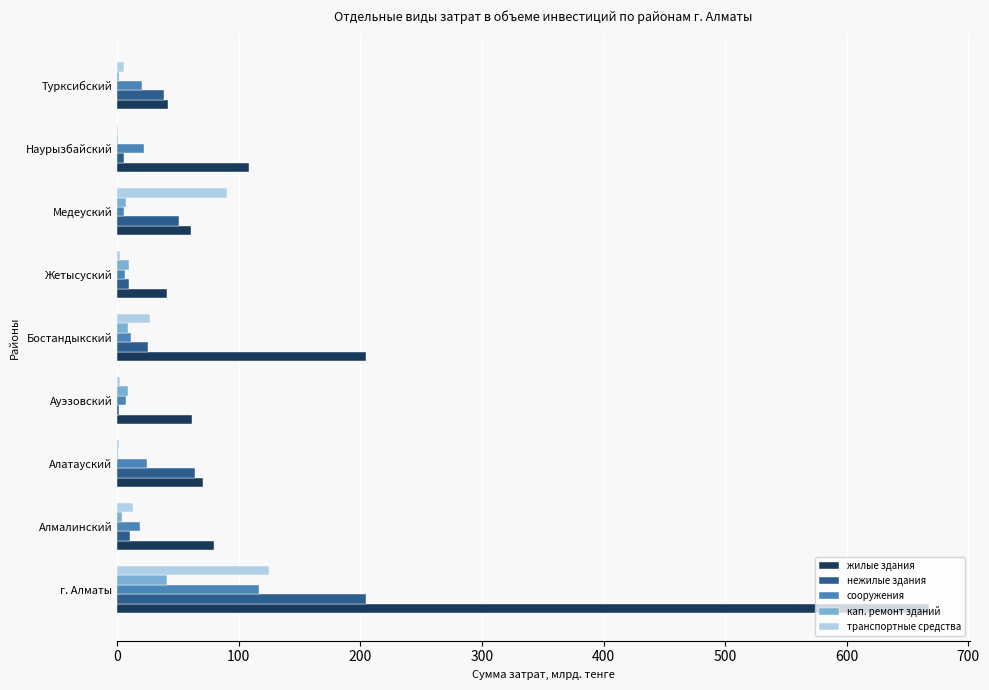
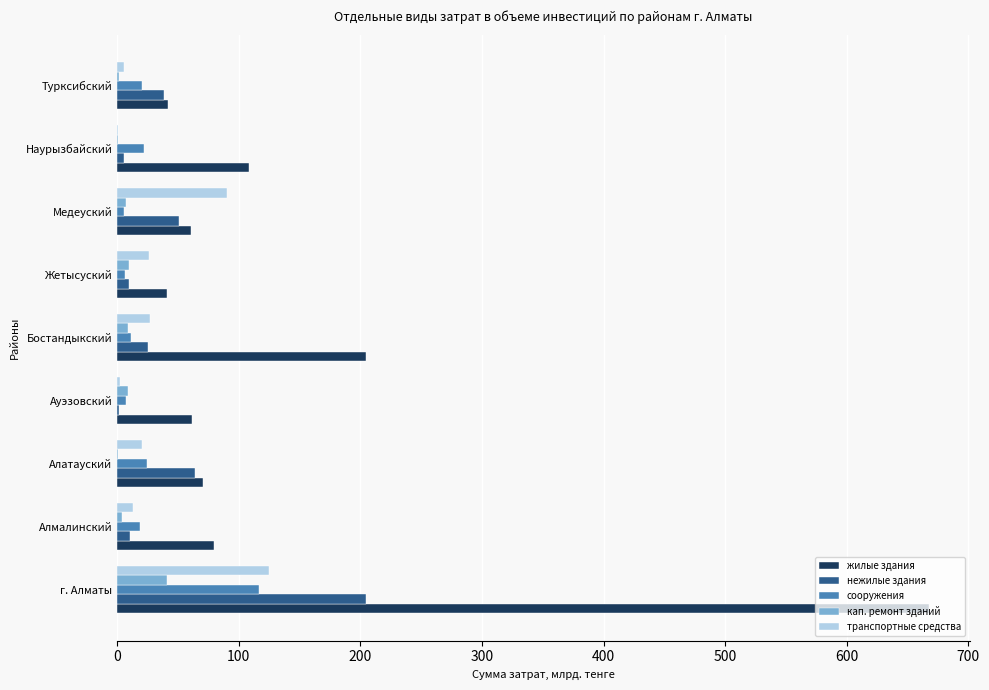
транспортные средства, Жетысуский: 2 -> 26
транспортные средства, Алатауский: 1 -> 20
